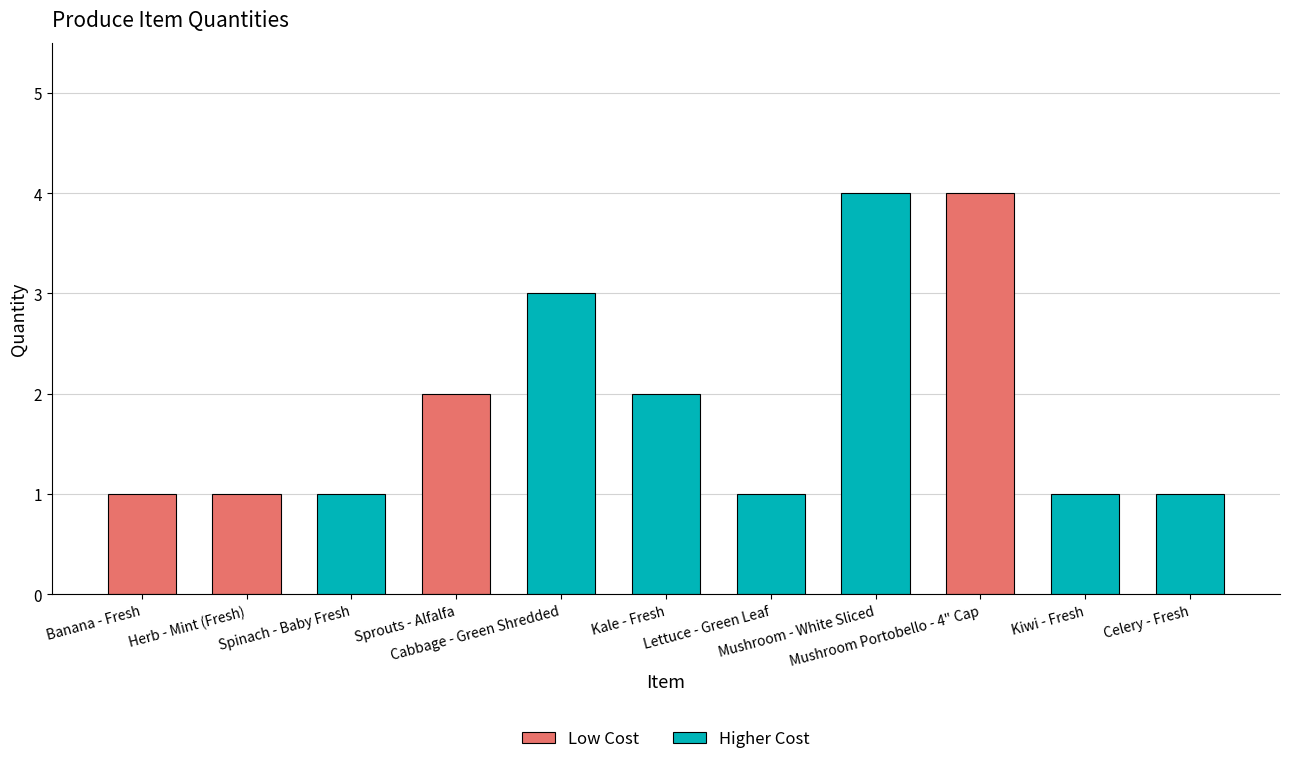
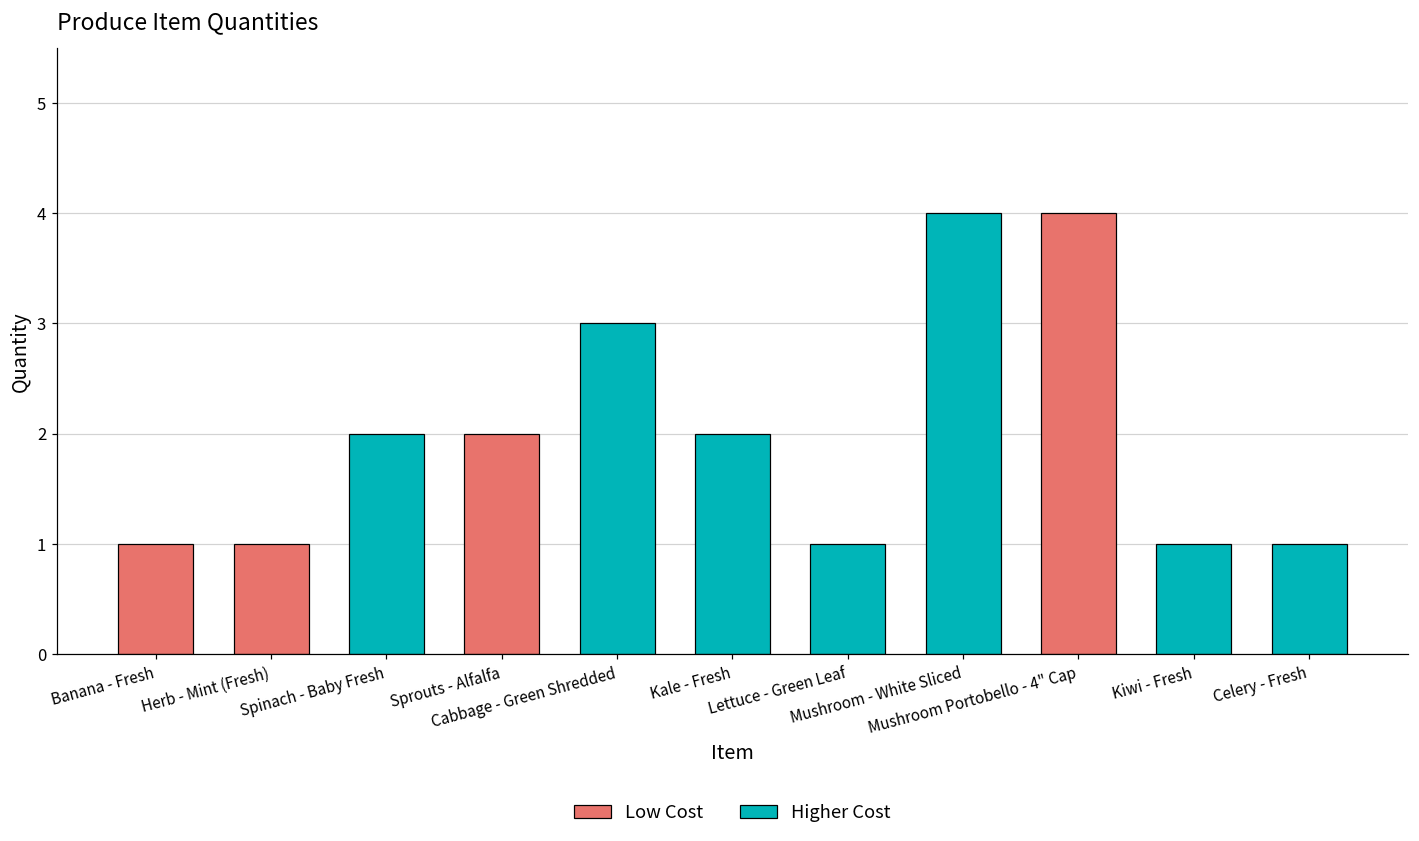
Higher Cost, Spinach - Baby Fresh: 1 -> 2
